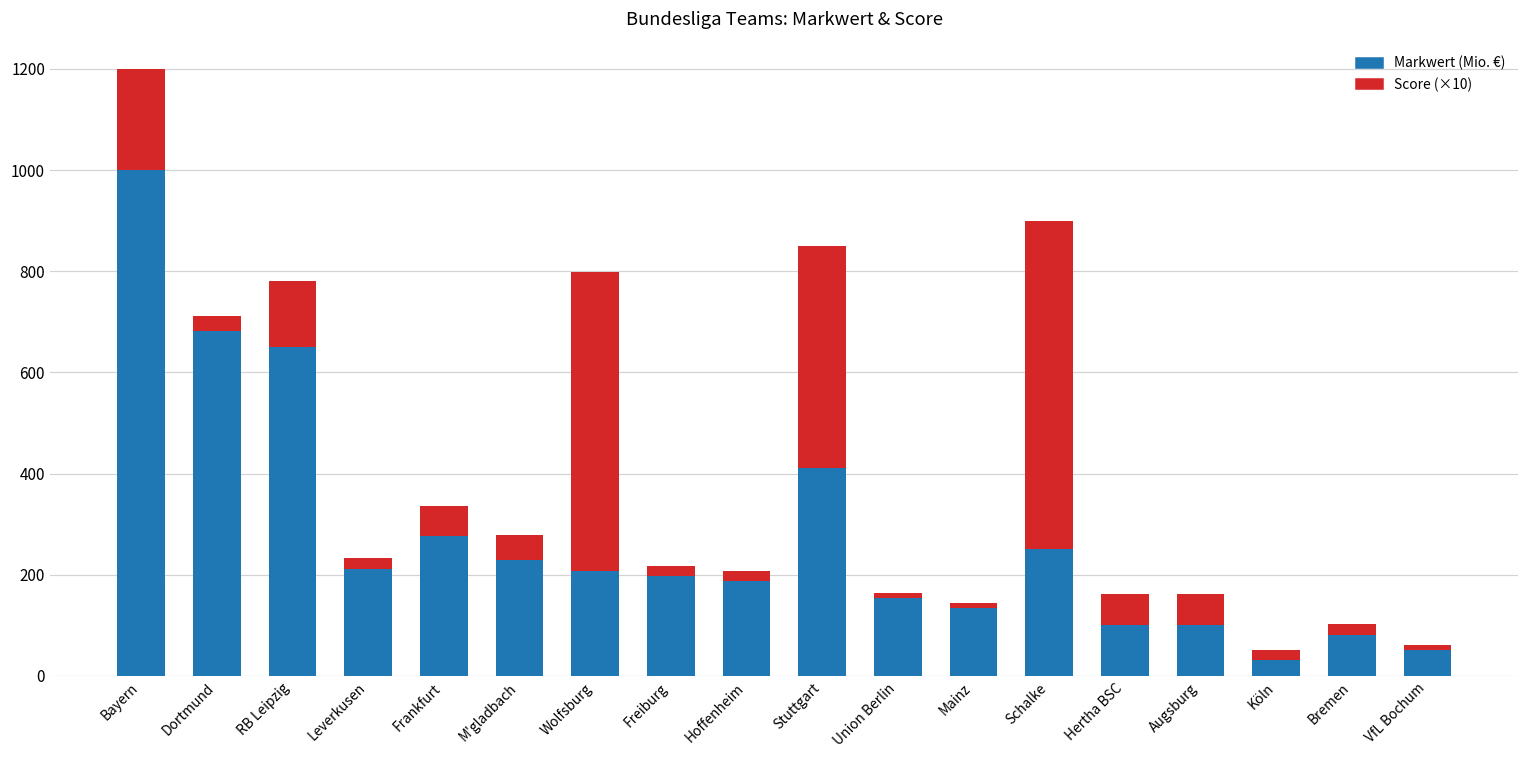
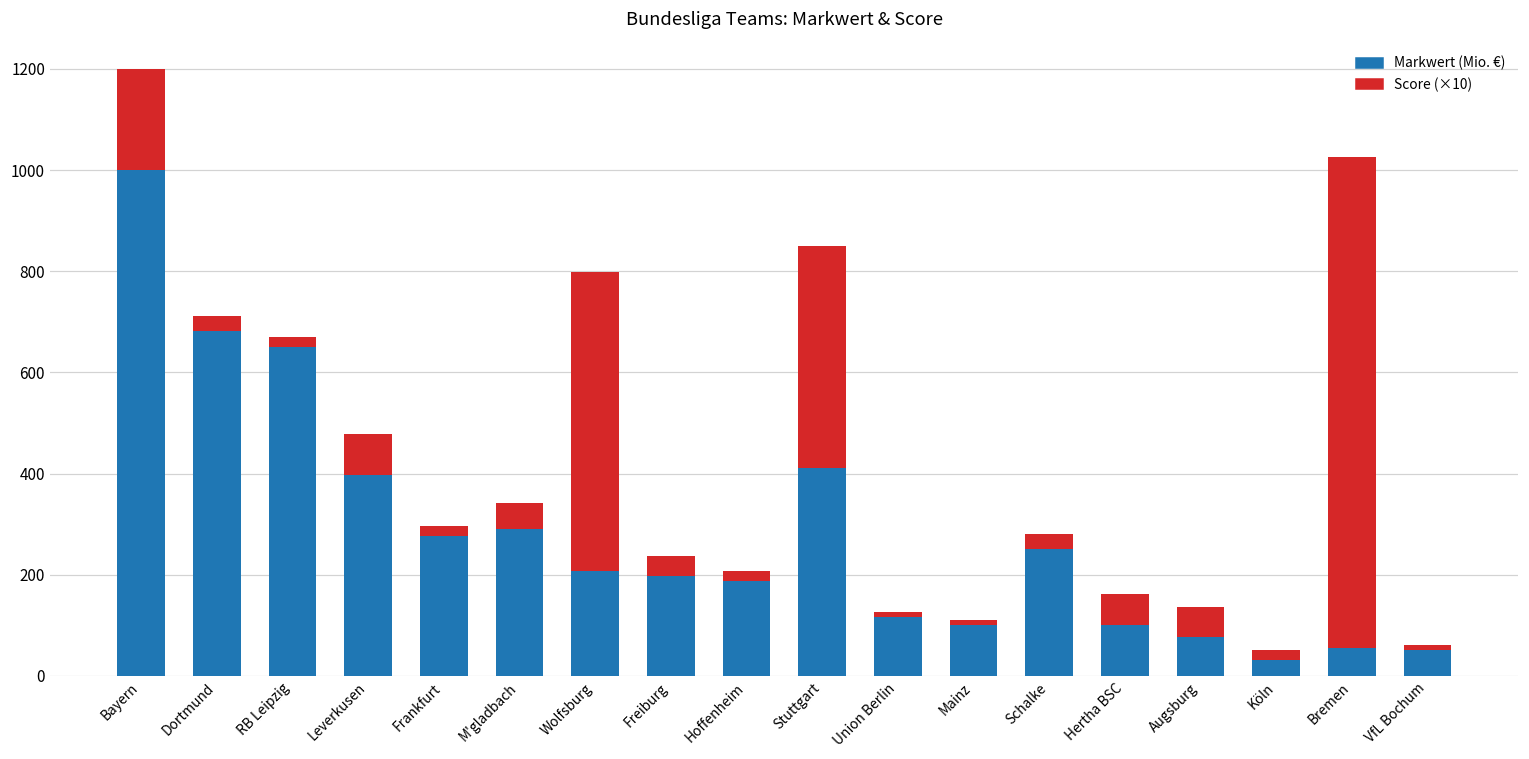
Score (×10), RB Leipzig: 130 -> 20
Markwert (Mio. €), Leverkusen: 210 -> 400
Score (×10), Leverkusen: 20 -> 80
Score (×10), Frankfurt: 60 -> 20
Markwert (Mio. €), M'gladbach: 230 -> 290
Score (×10), Freiburg: 20 -> 40
Markwert (Mio. €), Union Berlin: 150 -> 120
Markwert (Mio. €), Mainz: 130 -> 100
Score (×10), Schalke: 650 -> 30
Markwert (Mio. €), Augsburg: 100 -> 80
Markwert (Mio. €), Bremen: 80 -> 60
Score (×10), Bremen: 20 -> 970
